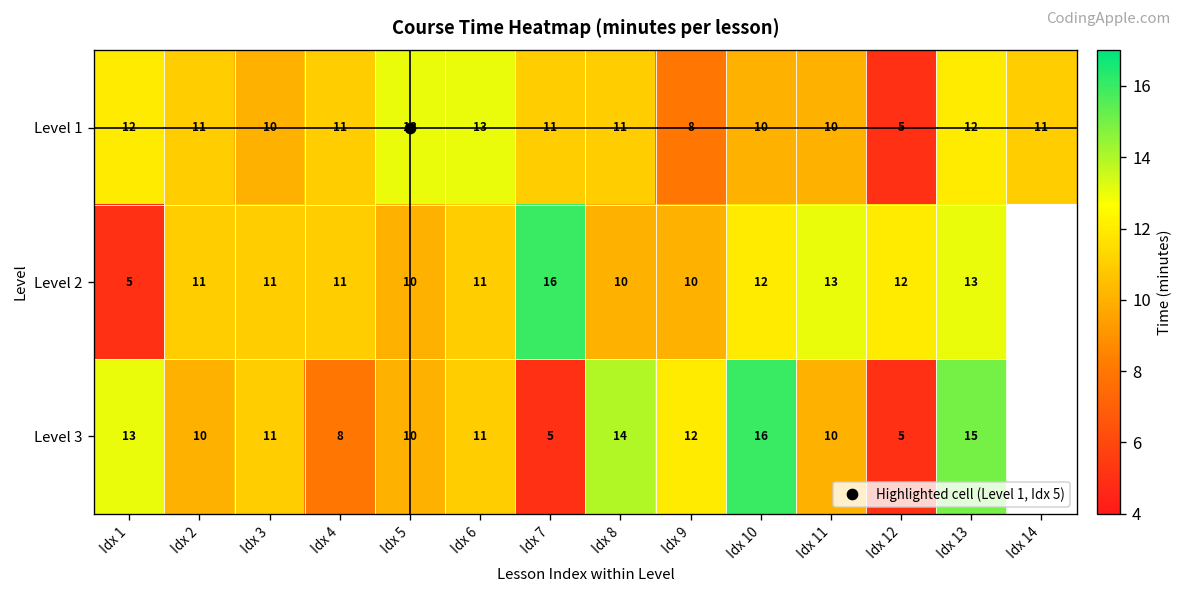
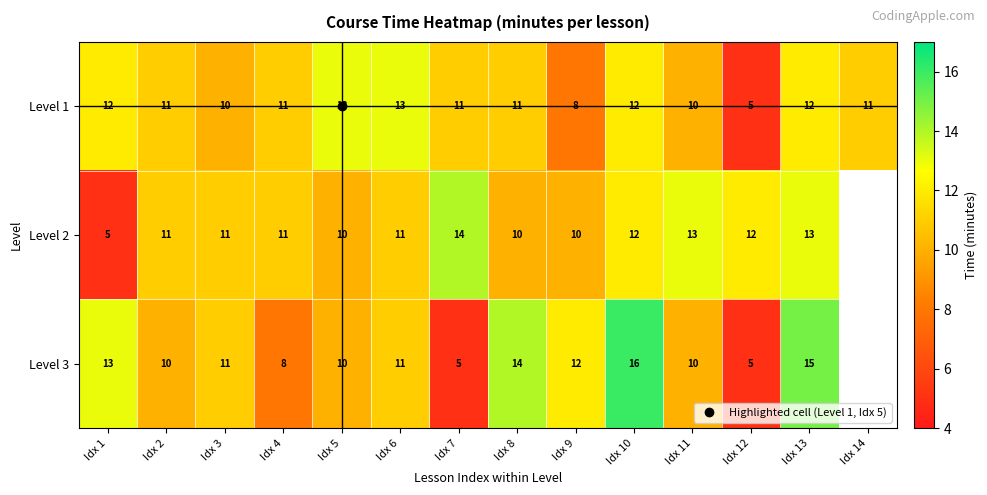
Level 1, Idx 10: 10 -> 12
Level 2, Idx 7: 16 -> 14
